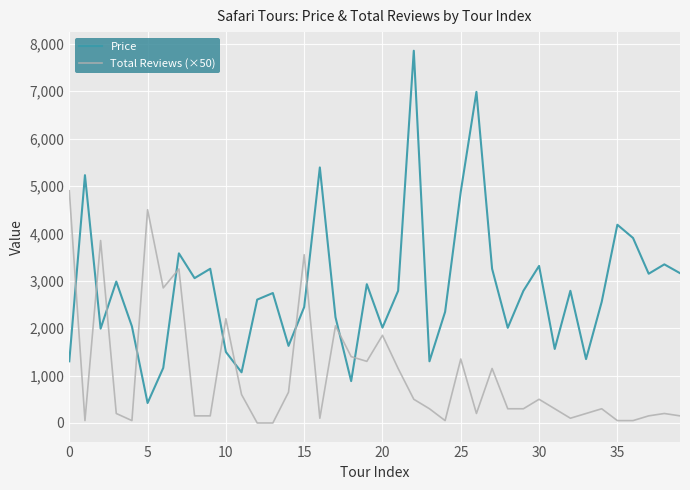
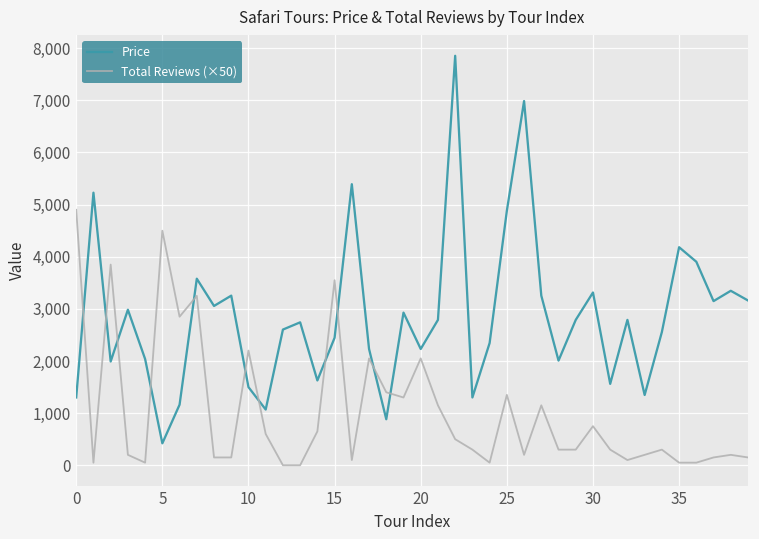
Price, 20: 2,000 -> 2,200
Total Reviews (×50), 20: 1,900 -> 2,100
Total Reviews (×50), 30: 500 -> 800
